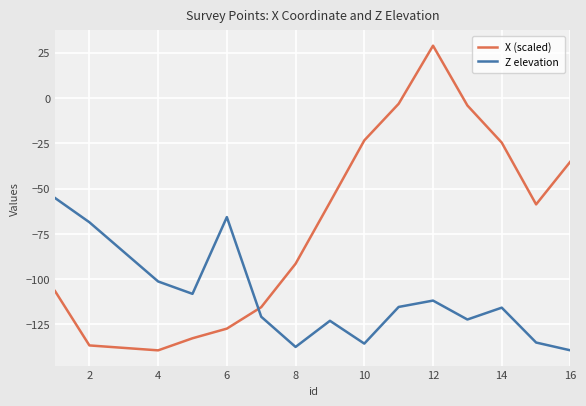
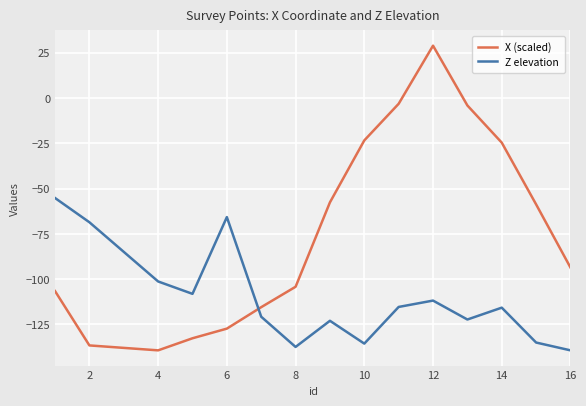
X (scaled), 8: -91 -> -104
X (scaled), 16: -35 -> -94
